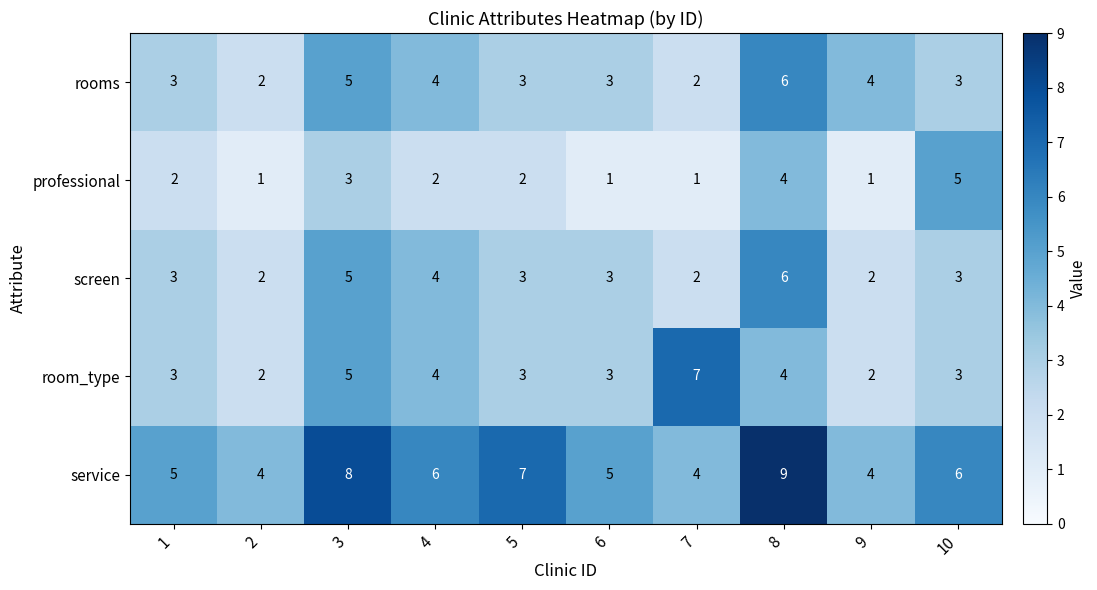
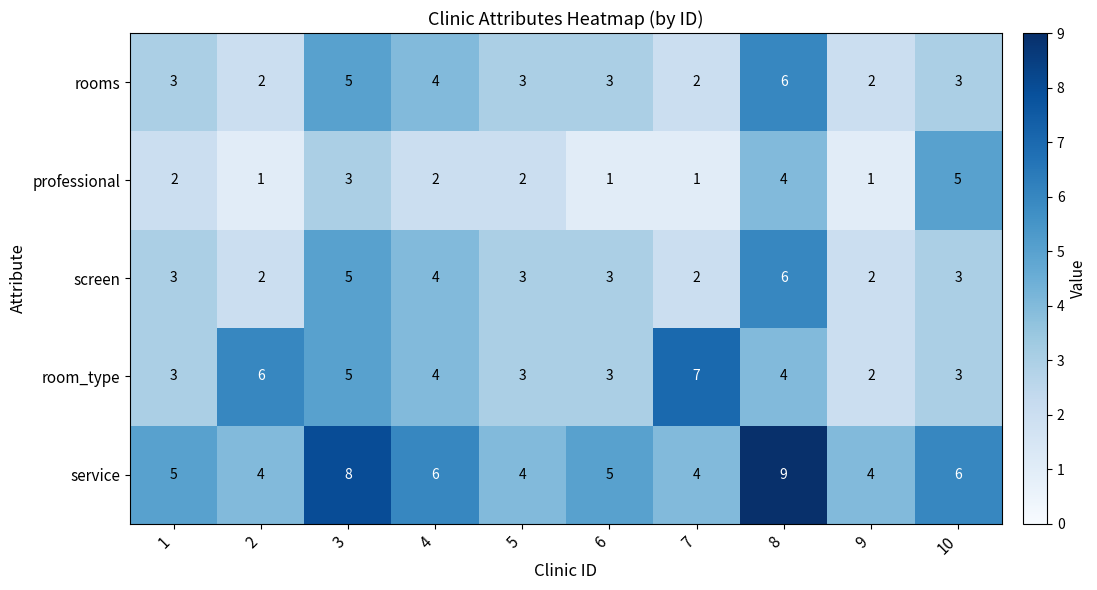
rooms, 9: 4 -> 2
room_type, 2: 2 -> 6
service, 5: 7 -> 4
